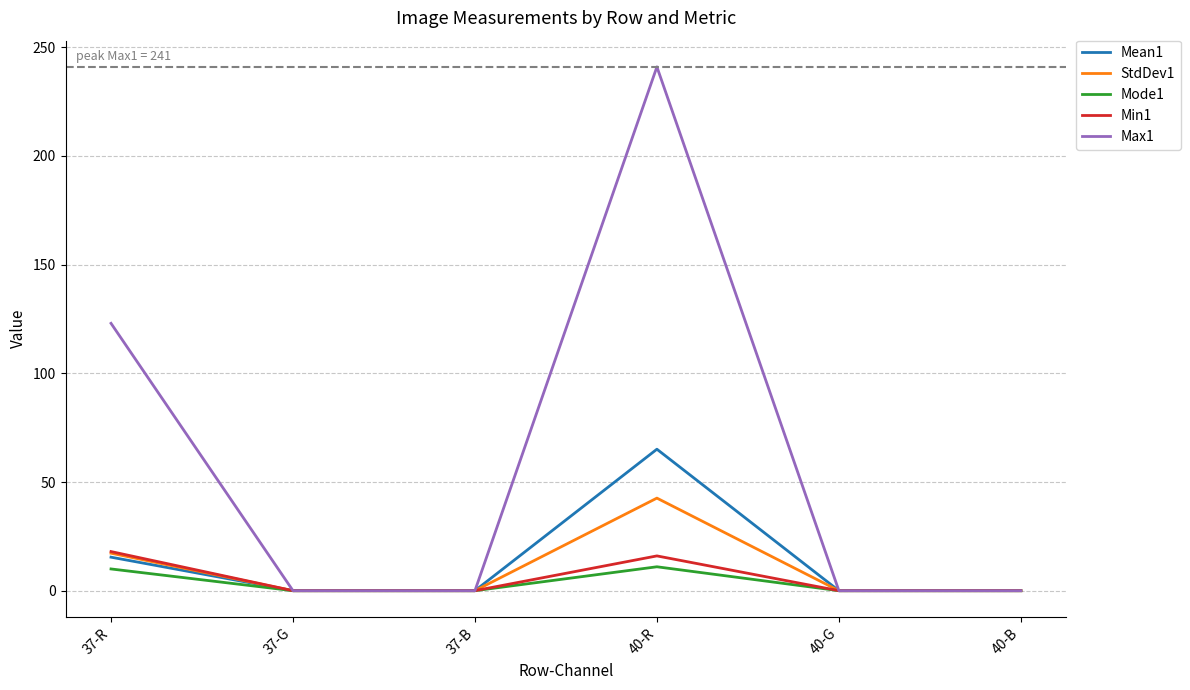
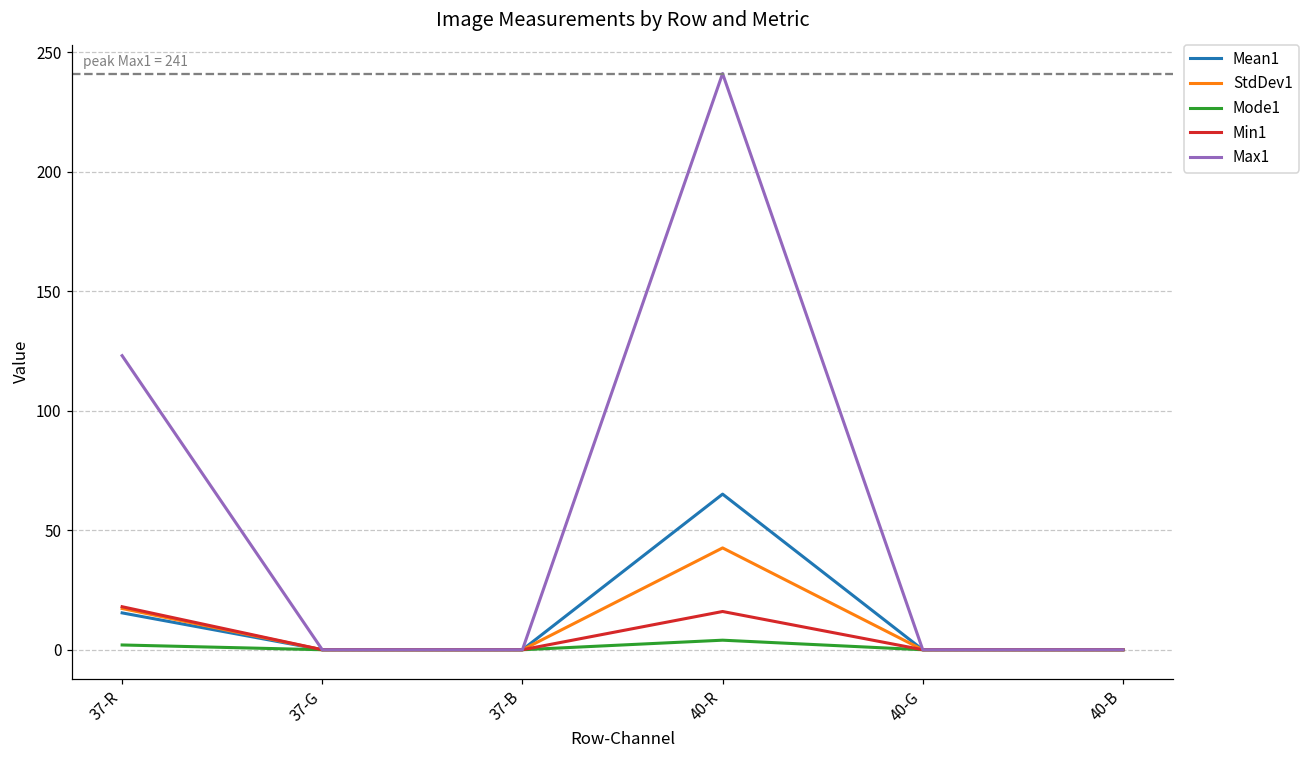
Mode1, 37-R: 10 -> 2
Mode1, 40-R: 11 -> 4
